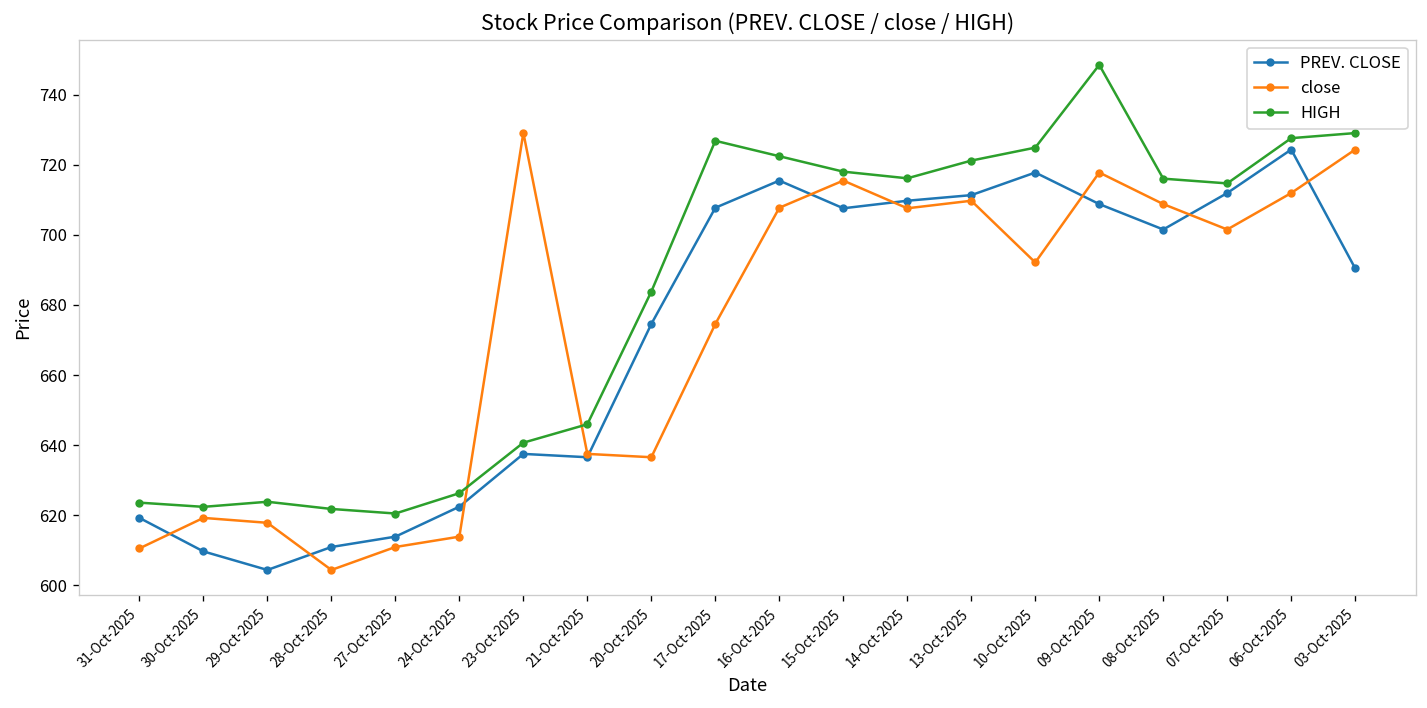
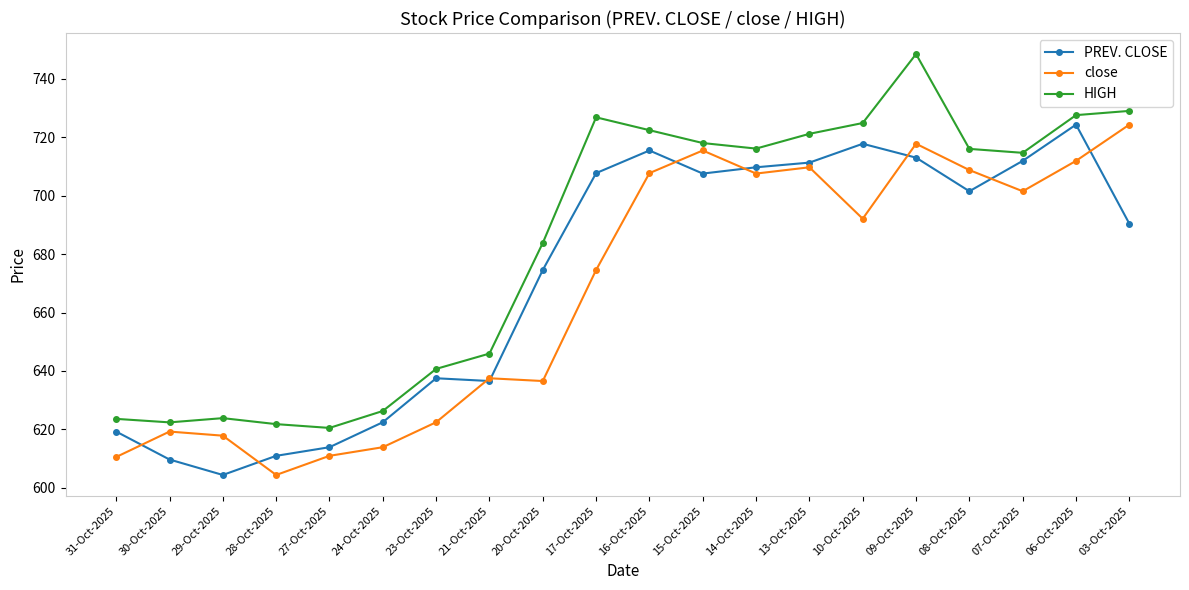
close, 23-Oct-2025: 729 -> 622
PREV. CLOSE, 09-Oct-2025: 709 -> 713
